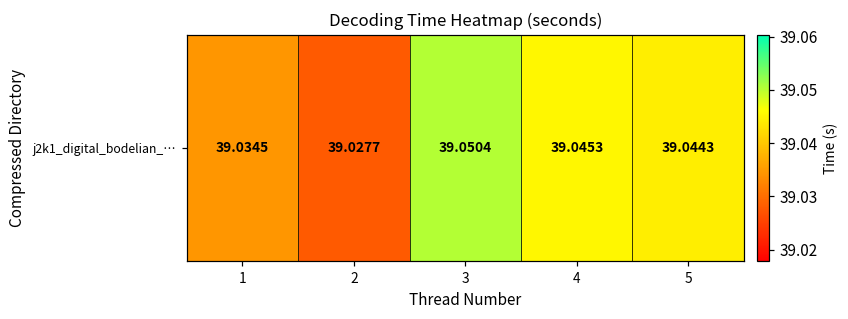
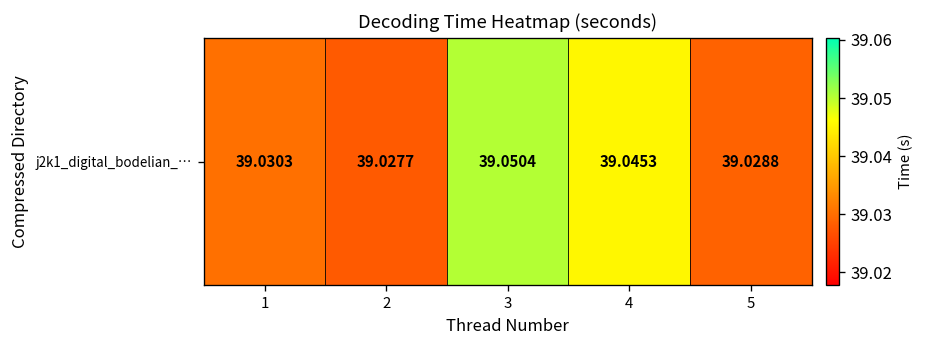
j2k1_digital_bodelian_…, 1: 39.0345 -> 39.0303
j2k1_digital_bodelian_…, 5: 39.0443 -> 39.0288
